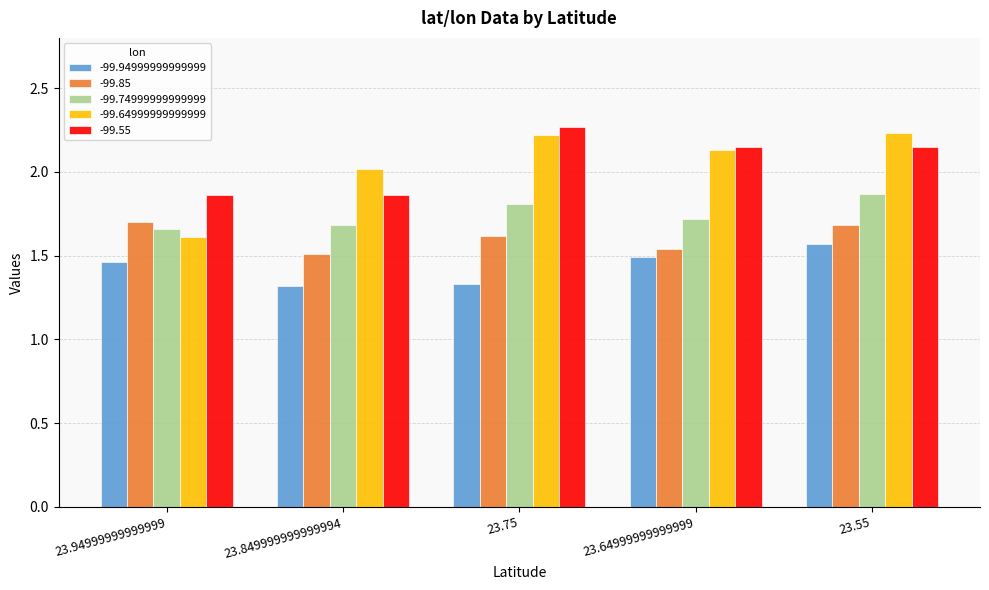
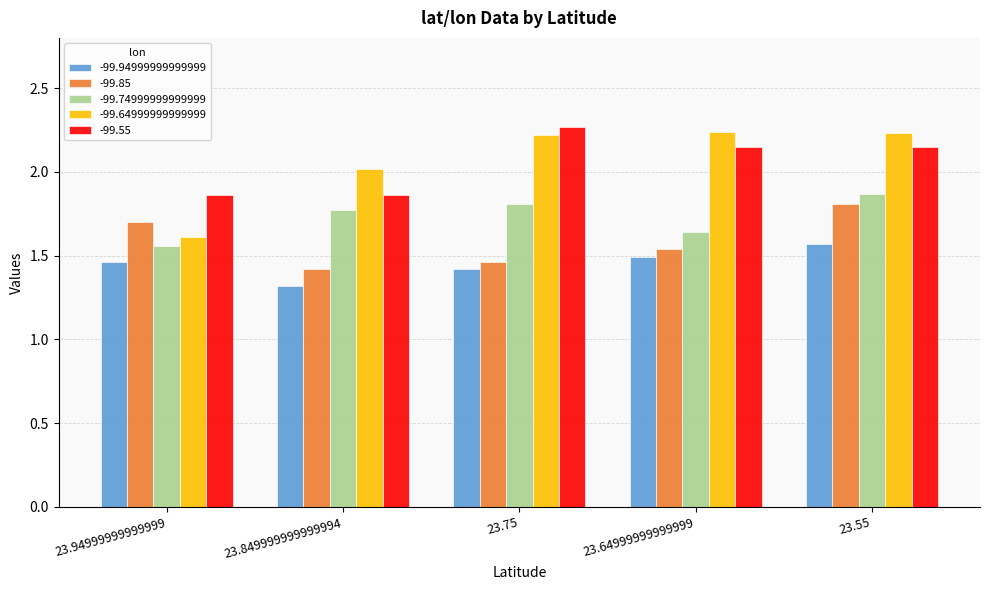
-99.74999999999999, 23.94999999999999: 1.66 -> 1.56
-99.85, 23.849999999999994: 1.51 -> 1.42
-99.74999999999999, 23.849999999999994: 1.68 -> 1.77
-99.94999999999999, 23.75: 1.33 -> 1.42
-99.85, 23.75: 1.62 -> 1.46
-99.74999999999999, 23.64999999999999: 1.72 -> 1.64
-99.64999999999999, 23.64999999999999: 2.13 -> 2.24
-99.85, 23.55: 1.68 -> 1.81
